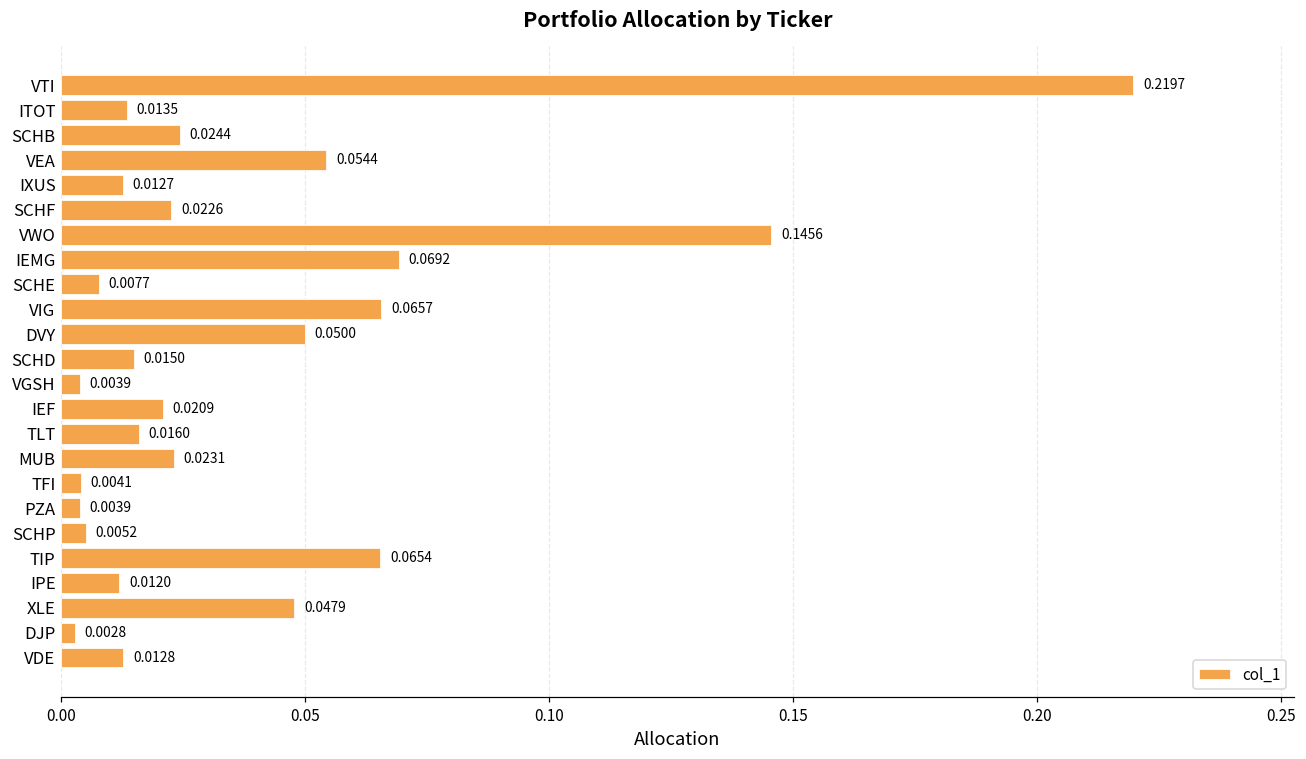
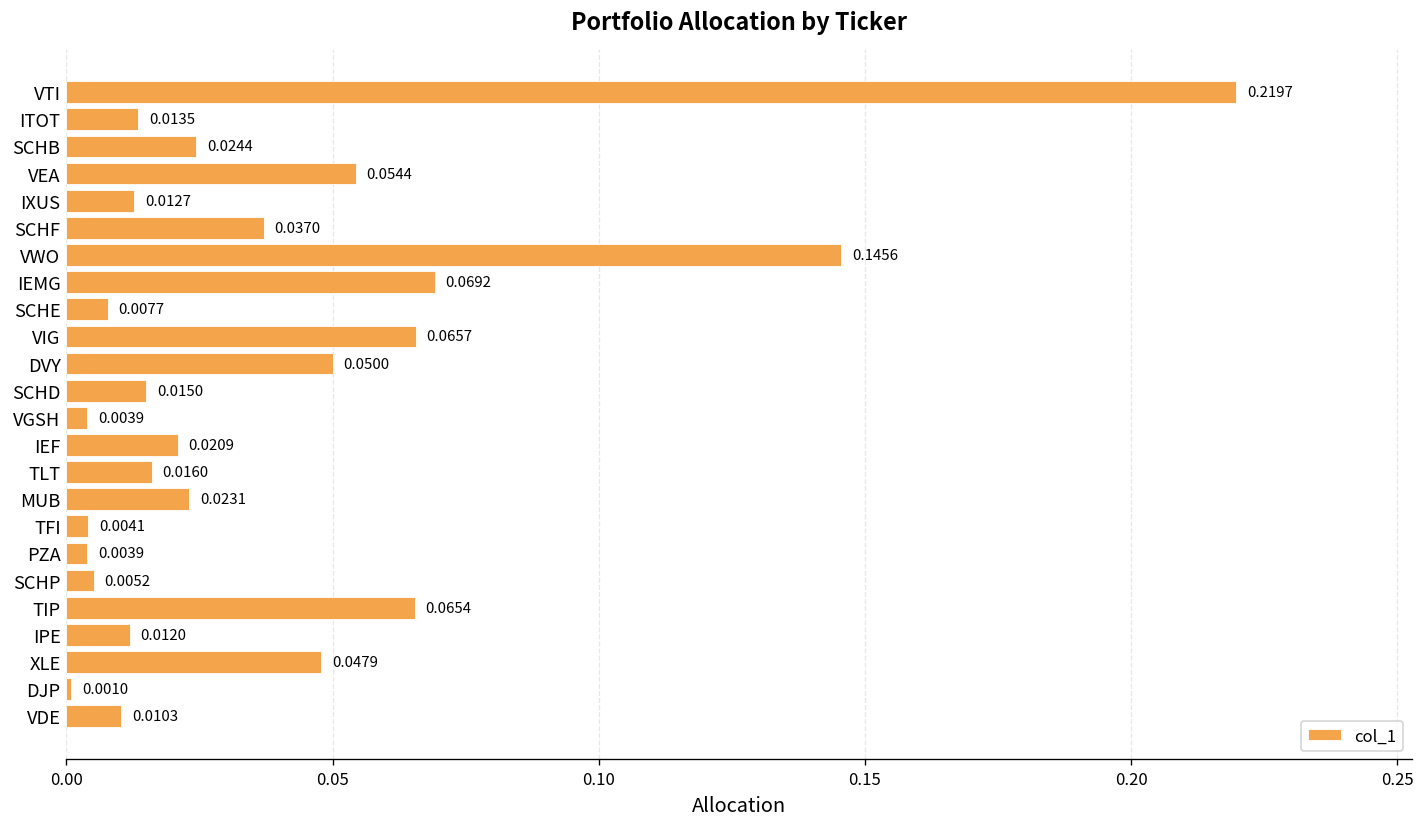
SCHF: 0.0226 -> 0.0370
DJP: 0.0028 -> 0.0010
VDE: 0.0128 -> 0.0103
